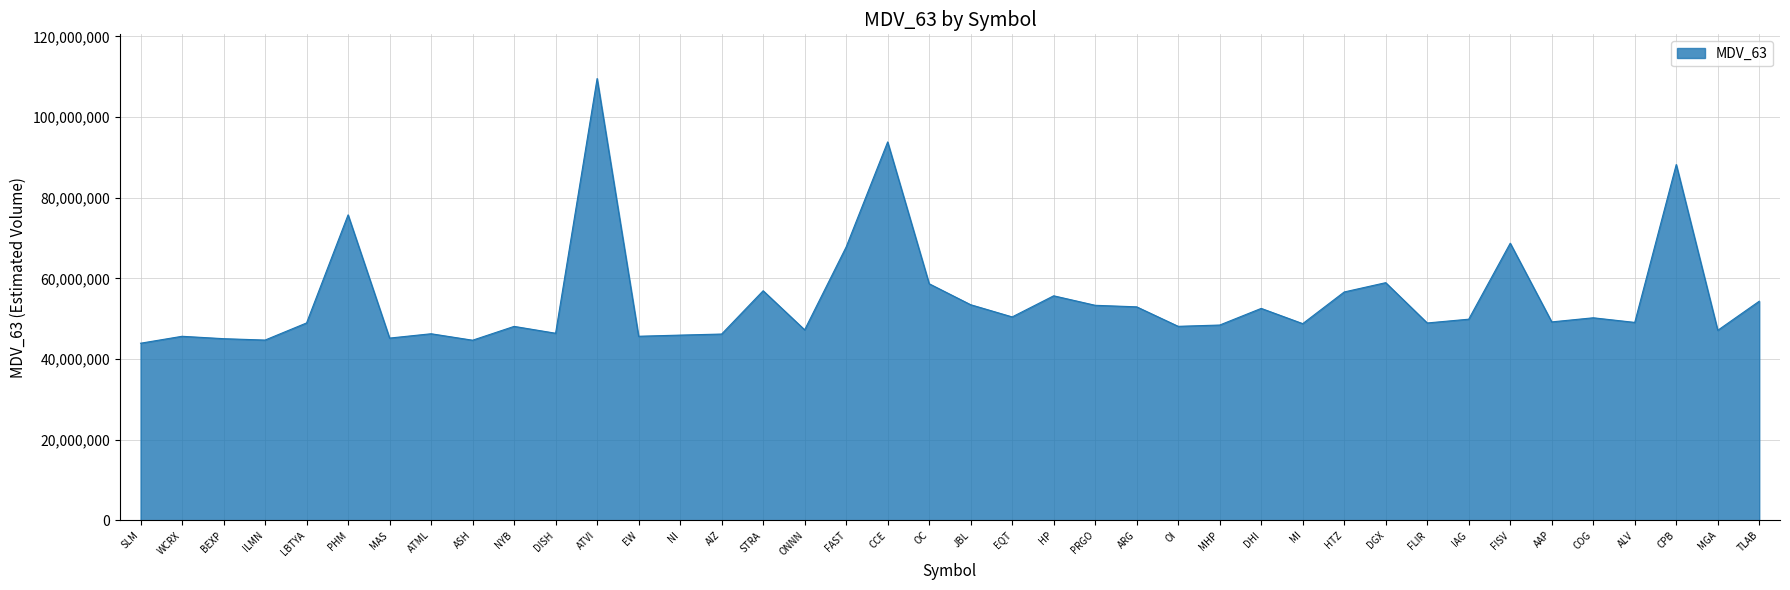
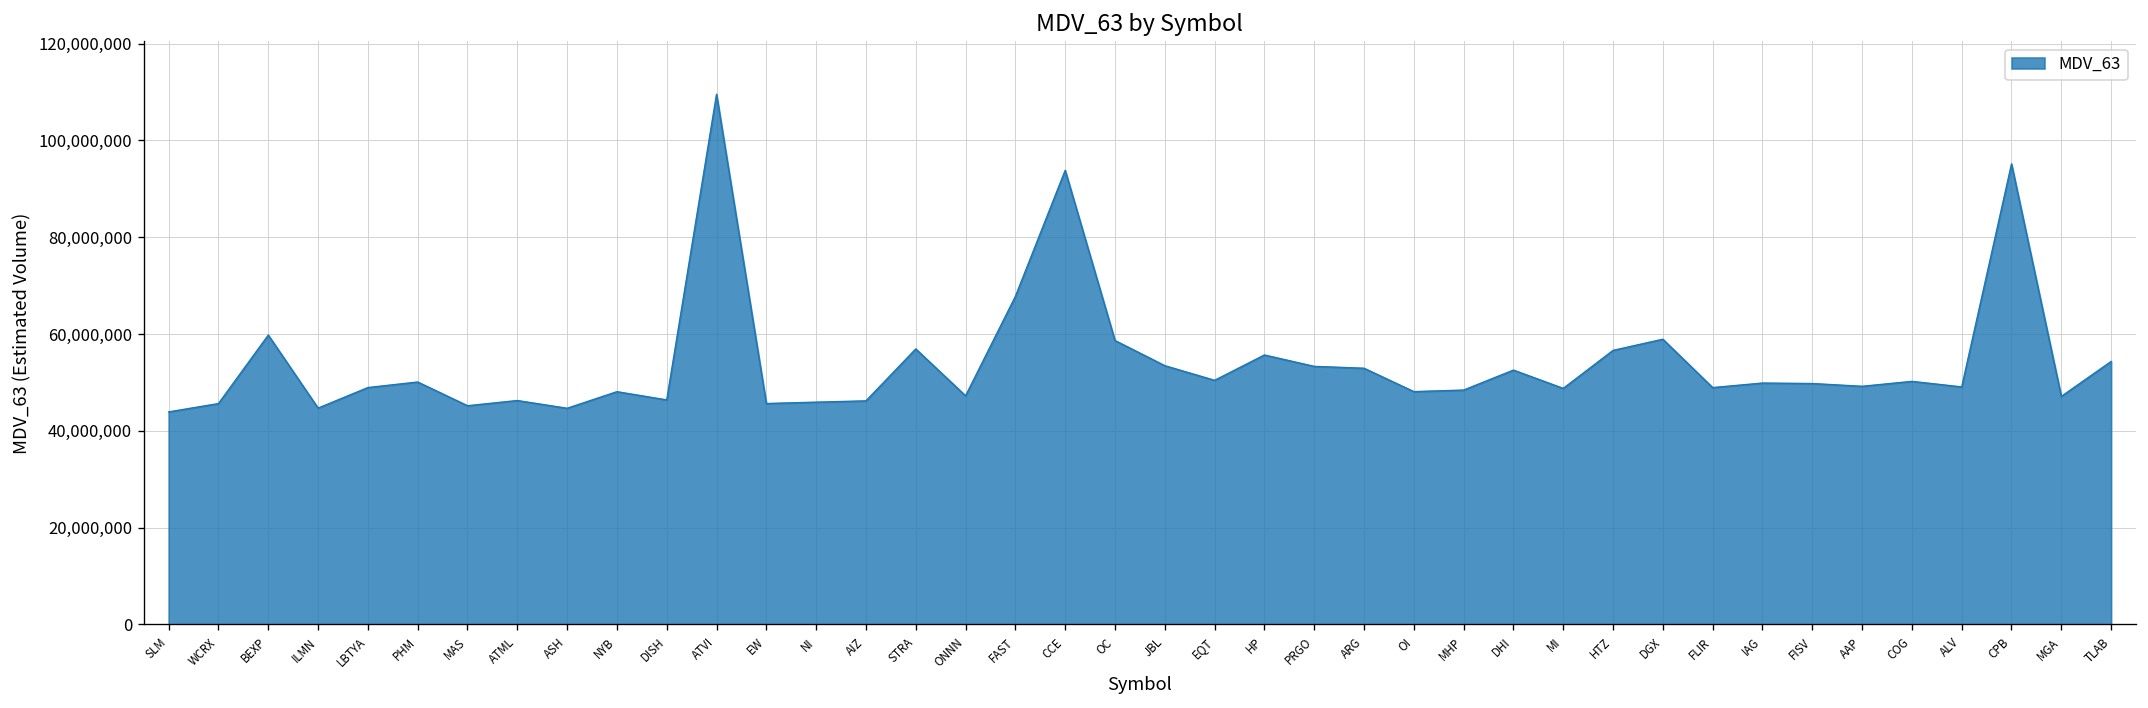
BEXP: 45,000,000 -> 60,000,000
PHM: 76,000,000 -> 50,000,000
FISV: 69,000,000 -> 50,000,000
CPB: 88,000,000 -> 95,000,000
